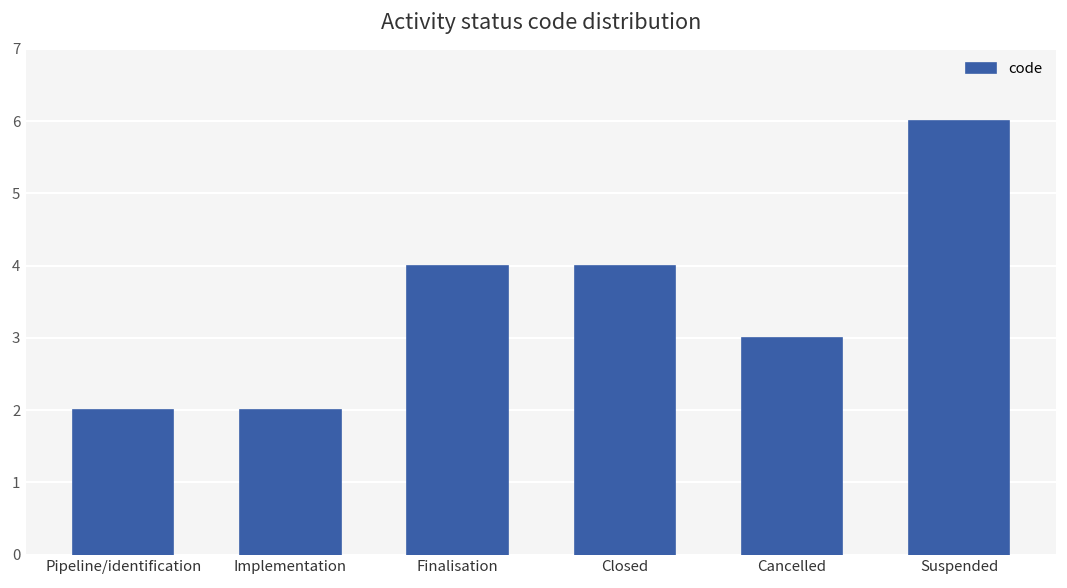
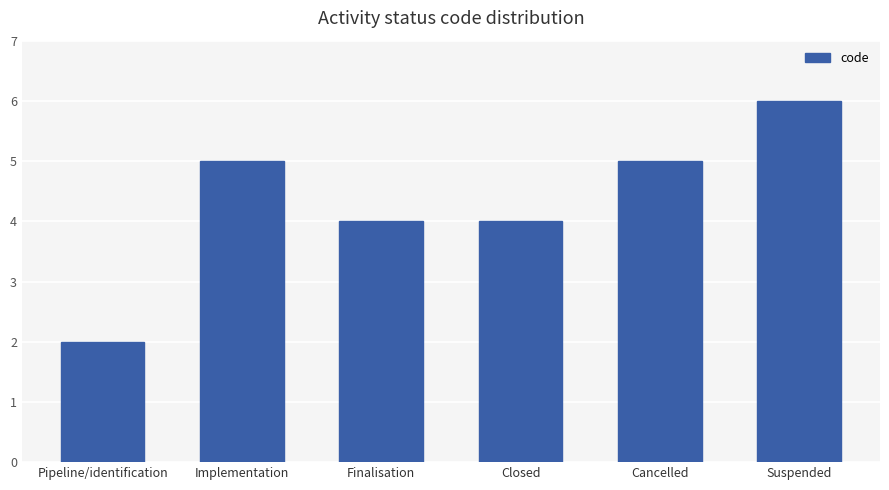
Implementation: 2 -> 5
Cancelled: 3 -> 5
